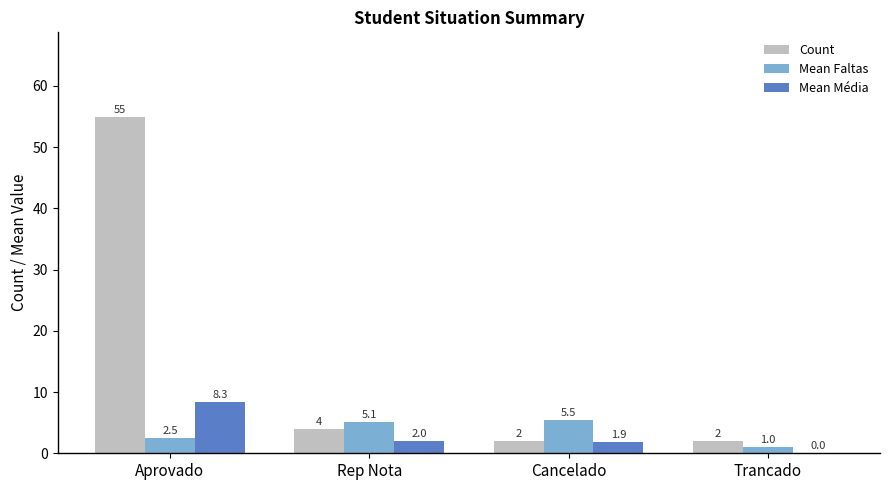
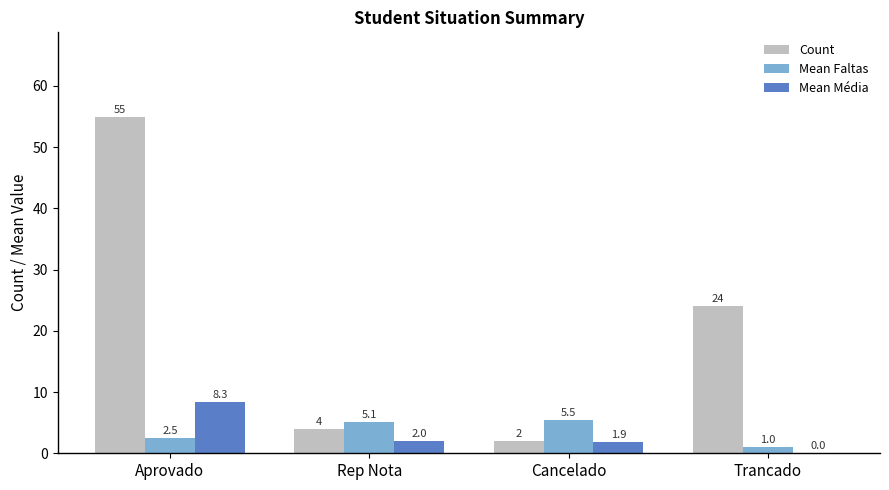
Count, Trancado: 2 -> 24
